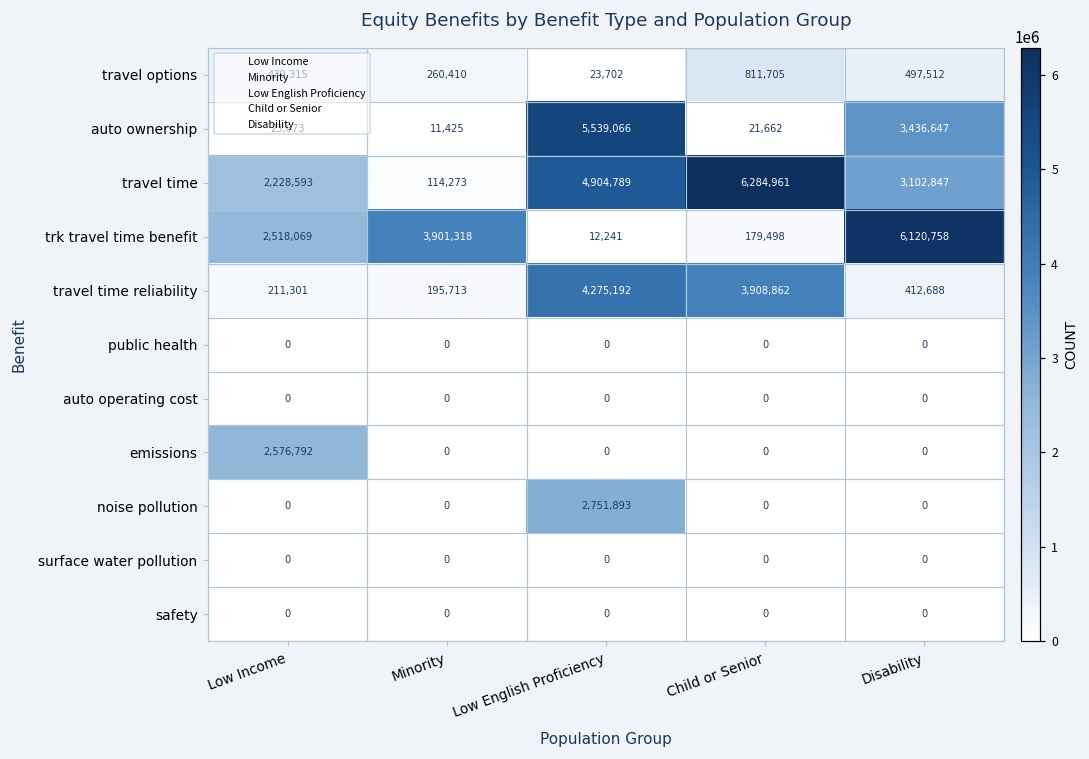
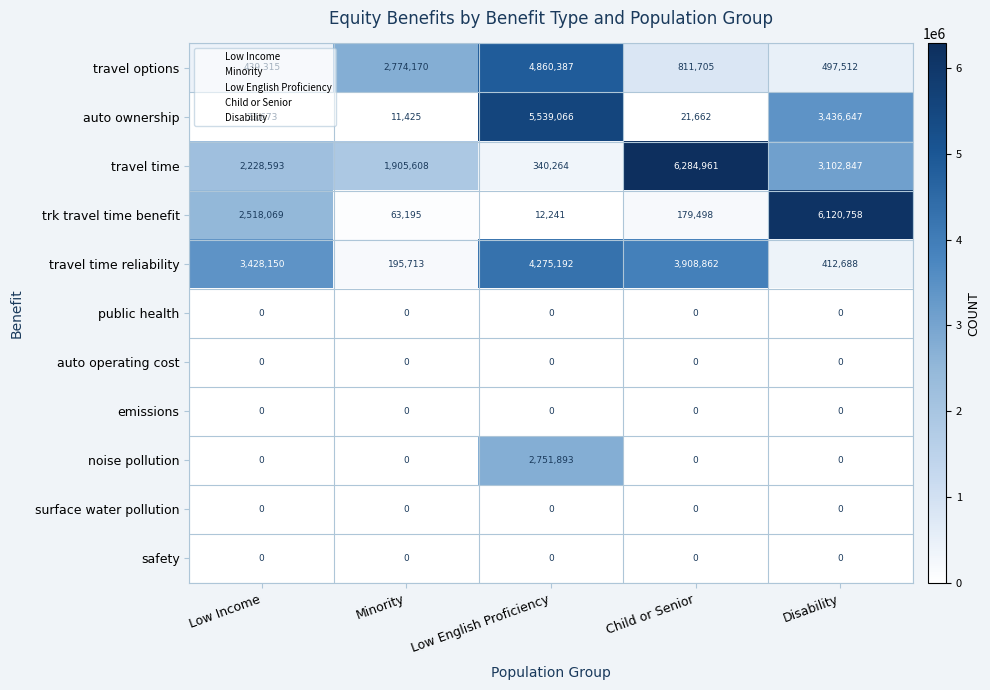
travel options, Minority: 260,410 -> 2,774,170
travel options, Low English Proficiency: 23,702 -> 4,860,387
travel time, Minority: 114,273 -> 1,905,608
travel time, Low English Proficiency: 4,904,789 -> 340,264
trk travel time benefit, Minority: 3,901,318 -> 63,195
travel time reliability, Low Income: 211,301 -> 3,428,150
emissions, Low Income: 2,576,792 -> 0
